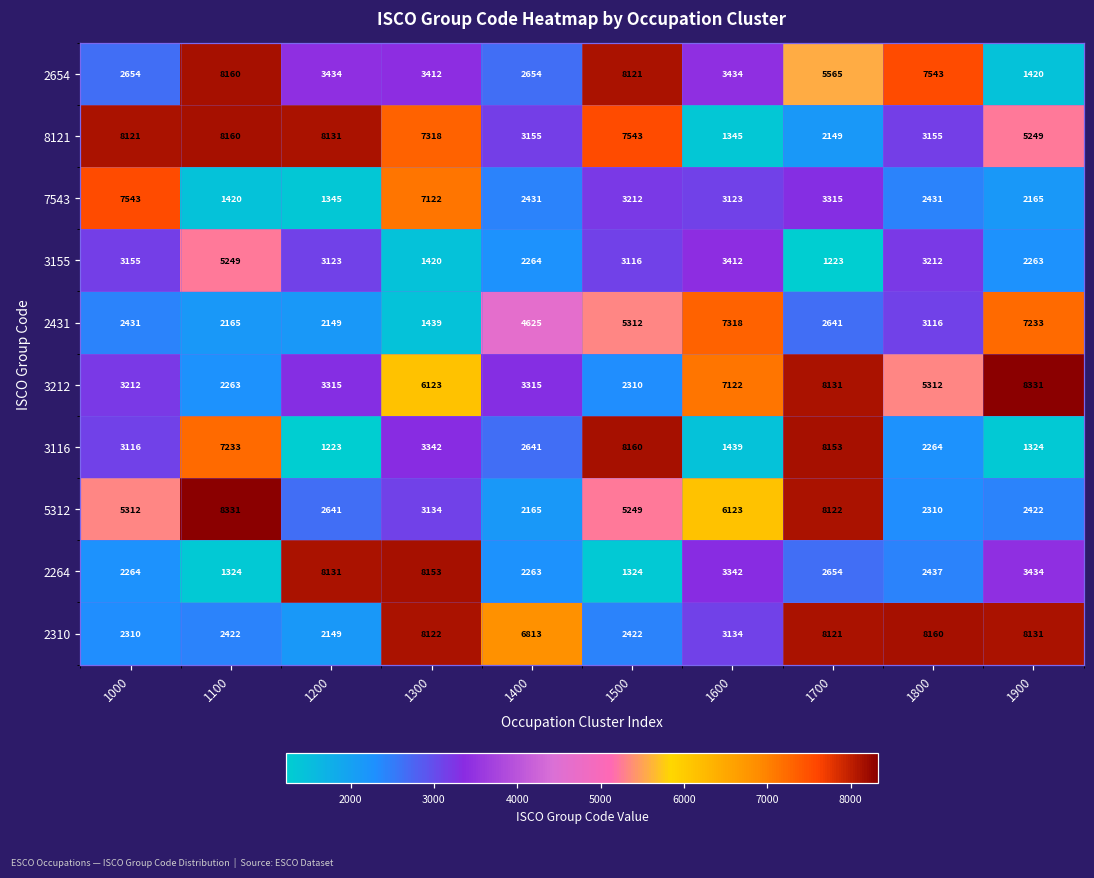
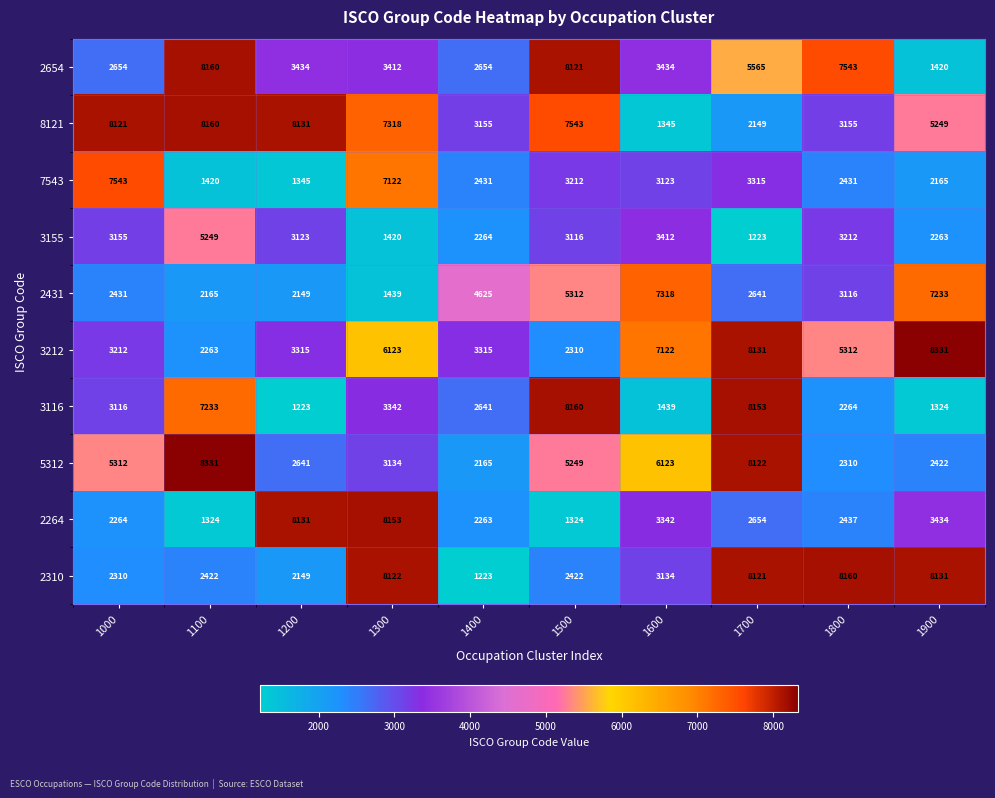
2310, 1400: 6813 -> 1223
